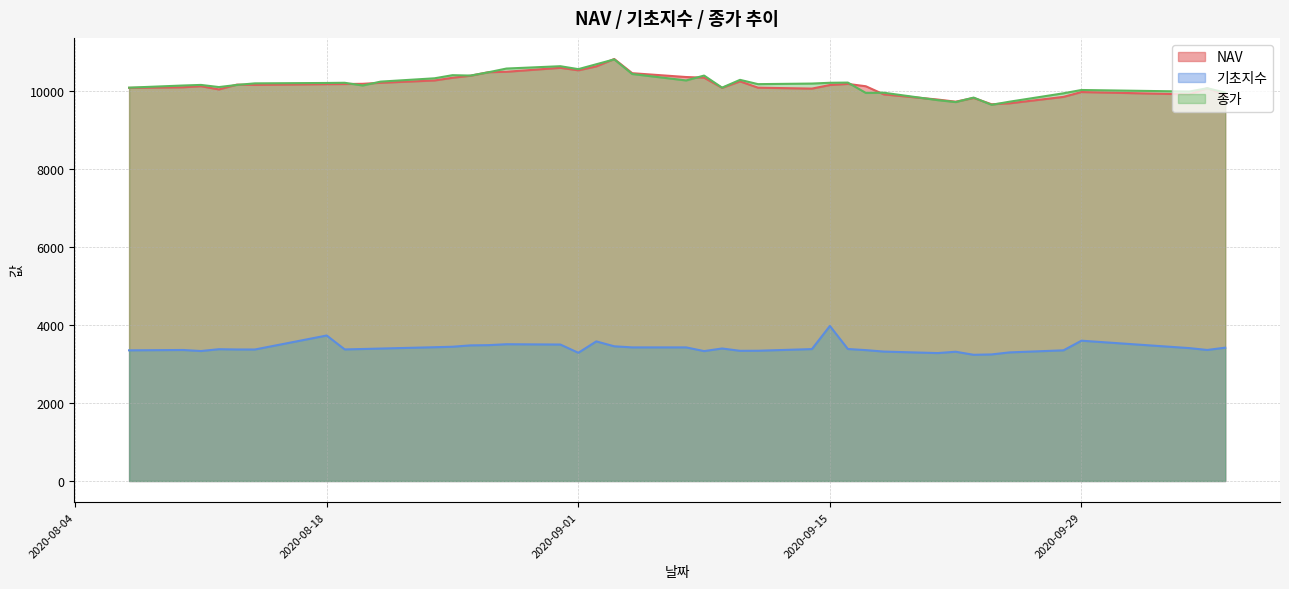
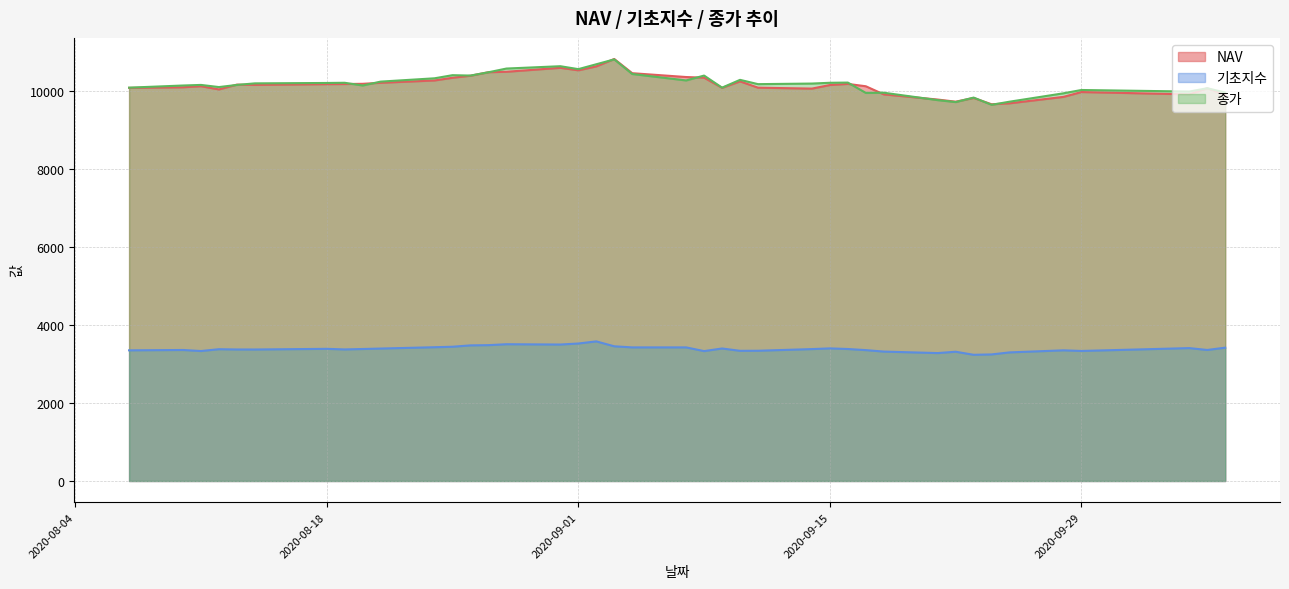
기초지수, 2020-08-18: 3700 -> 3400
기초지수, 2020-09-01: 3300 -> 3500
기초지수, 2020-09-15: 4000 -> 3400
기초지수, 2020-09-29: 3600 -> 3300
